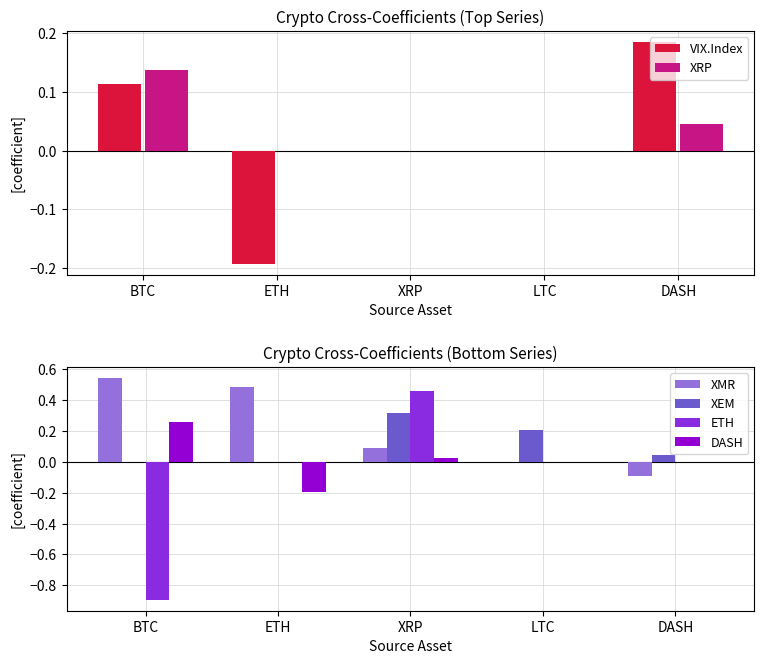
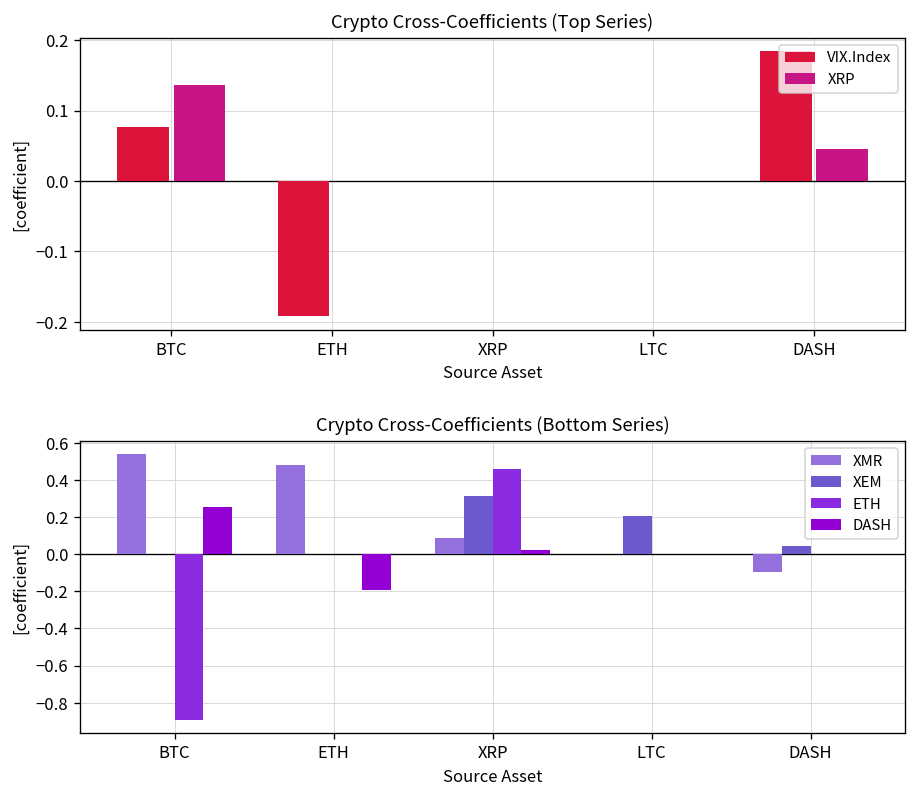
Crypto Cross-Coefficients (Top Series), VIX.Index, BTC: 0.11 -> 0.08
